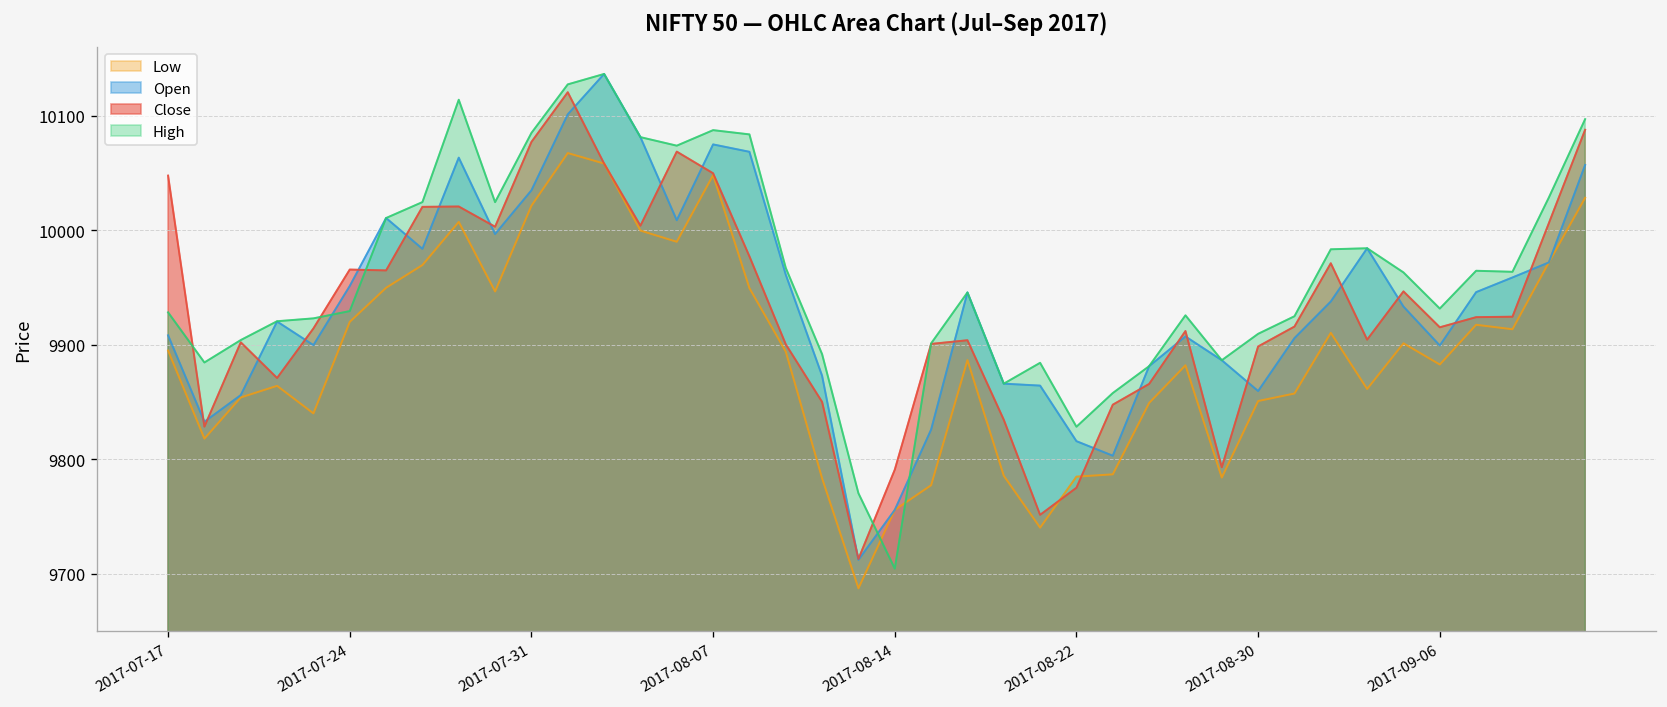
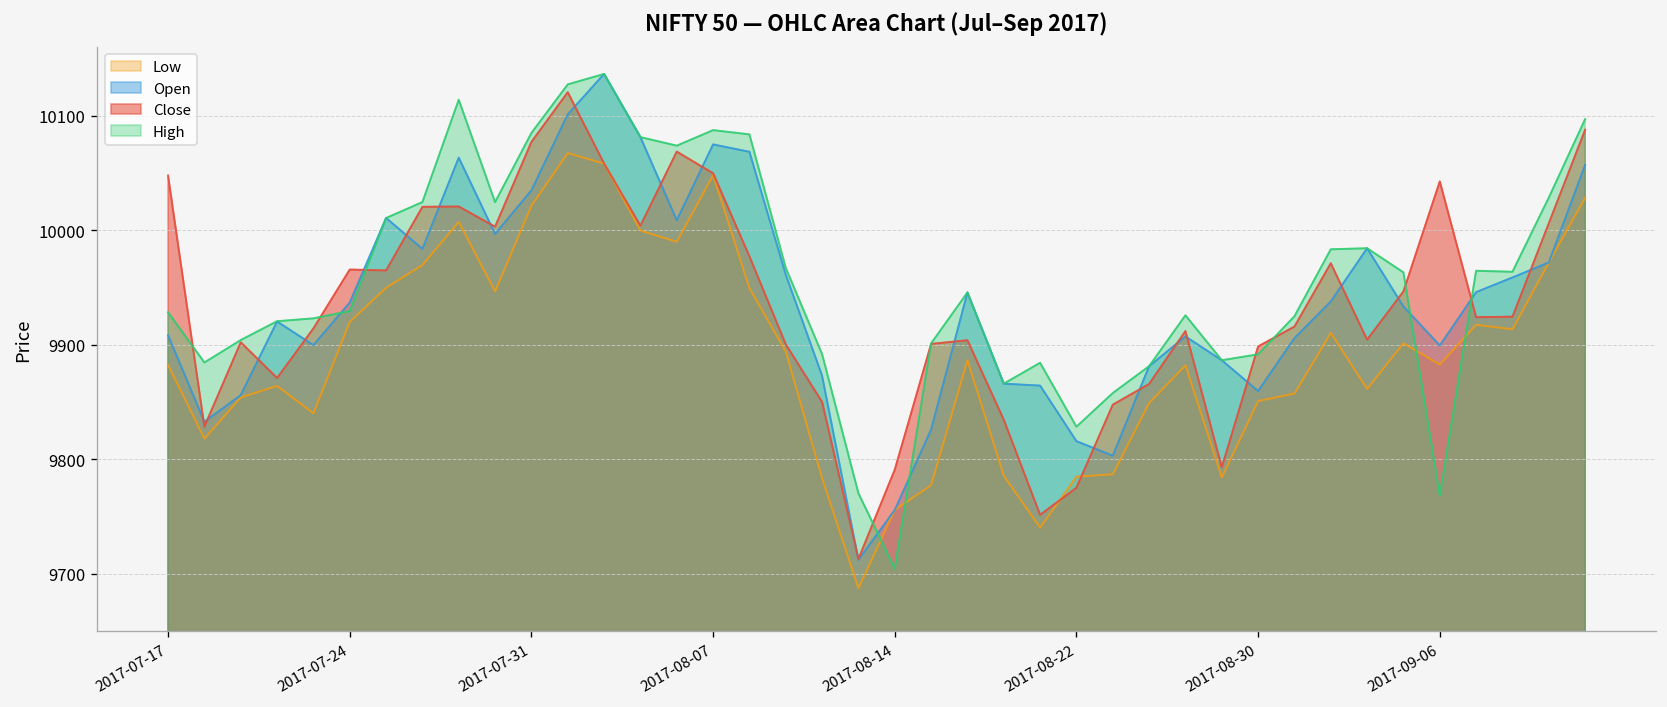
Low, 2017-07-17: 9890 -> 9880
Open, 2017-07-24: 9950 -> 9940
High, 2017-08-30: 9910 -> 9890
Close, 2017-09-06: 9920 -> 10040
High, 2017-09-06: 9930 -> 9770
